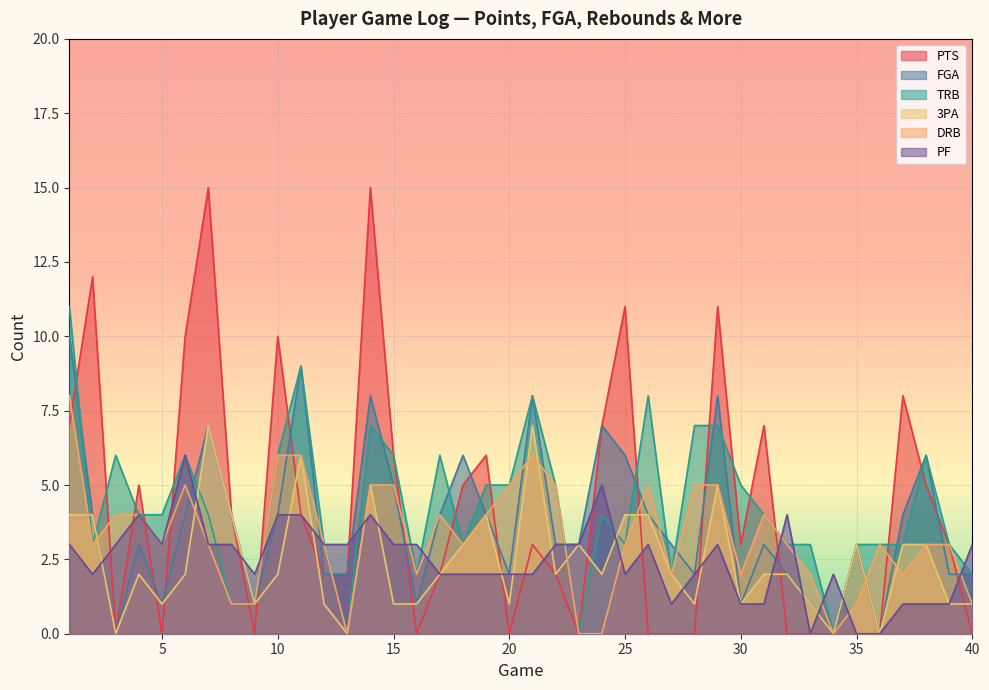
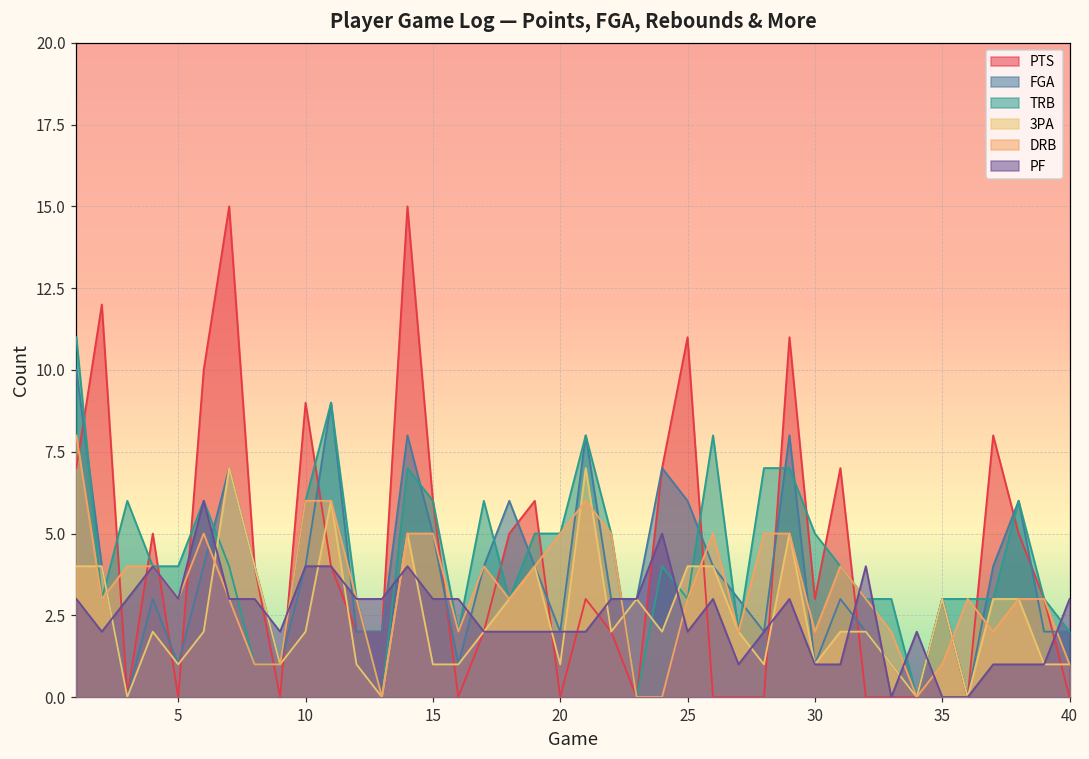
PTS, 10: 10 -> 9
